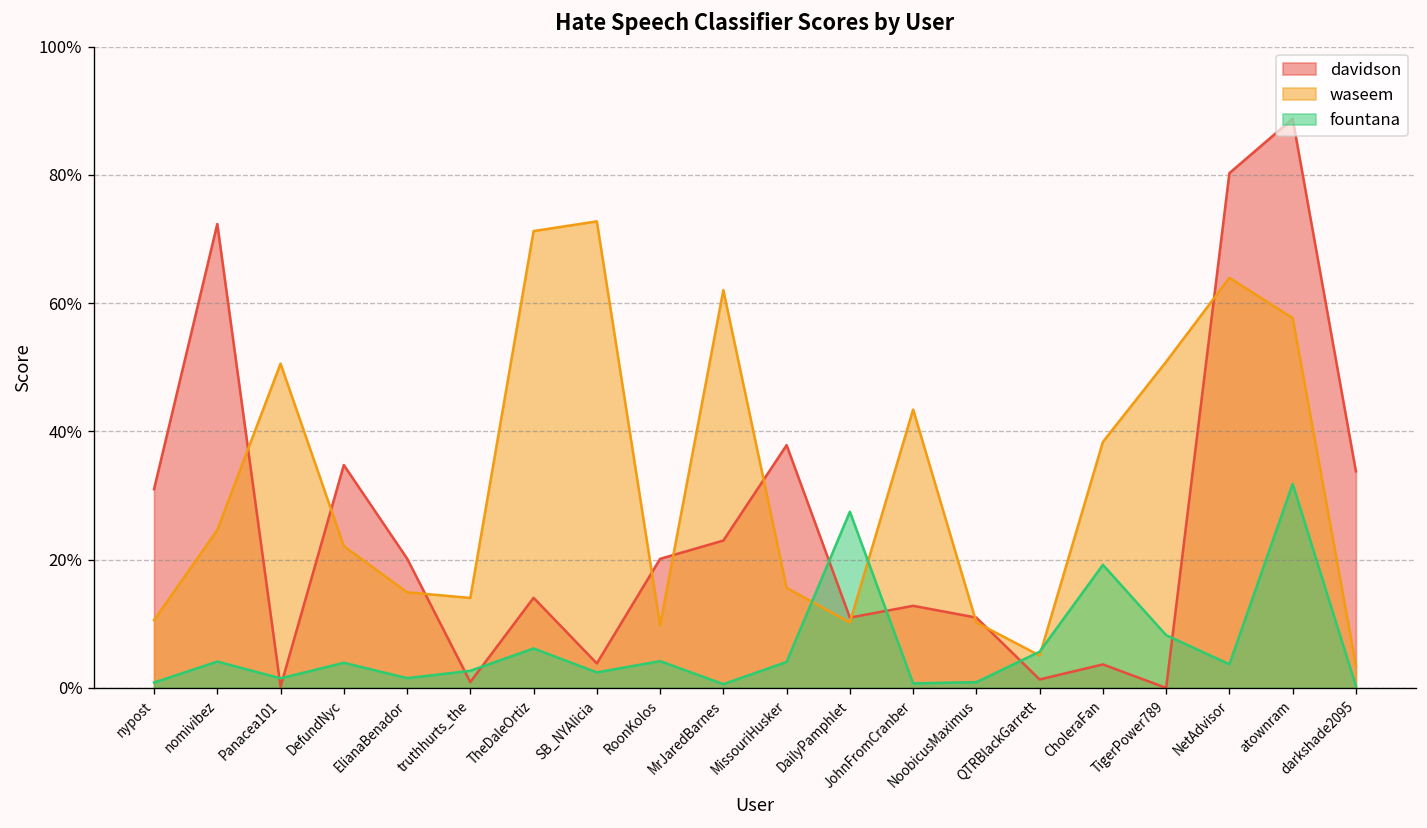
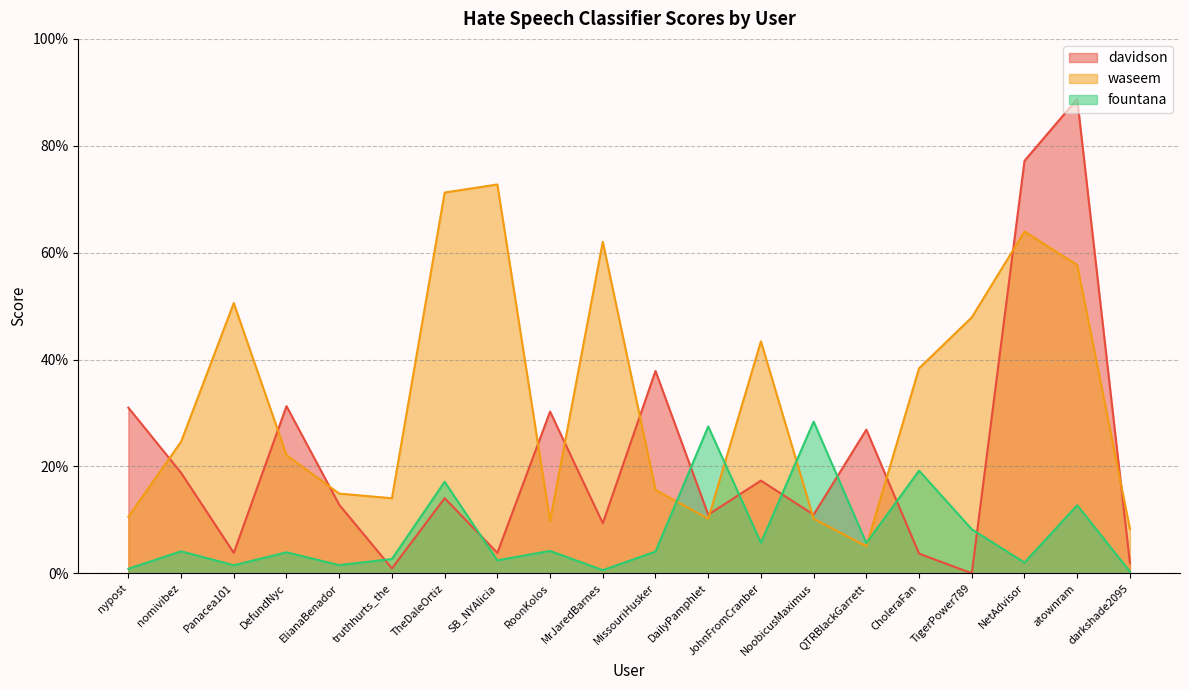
davidson, nomivibez: 72% -> 19%
davidson, Panacea101: 0% -> 4%
davidson, DefundNyc: 35% -> 31%
davidson, ElianaBenador: 20% -> 13%
fountana, TheDaleOrtiz: 6% -> 17%
davidson, RoonKolos: 20% -> 30%
davidson, MrJaredBarnes: 23% -> 9%
davidson, JohnFromCranber: 13% -> 17%
fountana, JohnFromCranber: 1% -> 6%
fountana, NoobicusMaximus: 1% -> 28%
davidson, QTRBlackGarrett: 1% -> 27%
waseem, TigerPower789: 51% -> 48%
davidson, NetAdvisor: 80% -> 77%
fountana, NetAdvisor: 4% -> 2%
fountana, atownram: 32% -> 13%
davidson, darkshade2095: 34% -> 2%
waseem, darkshade2095: 4% -> 8%
